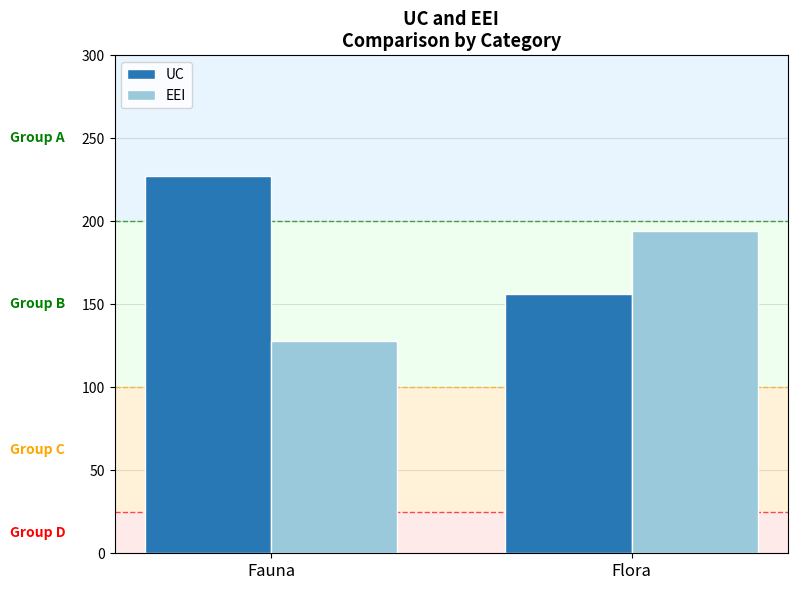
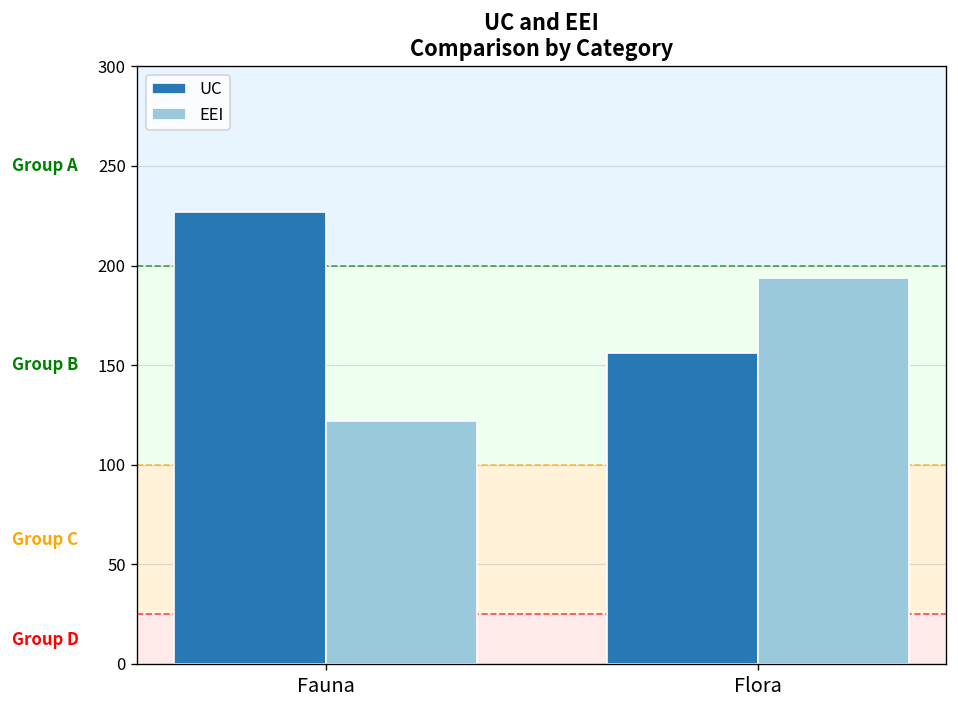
EEI, Fauna: 128 -> 122
